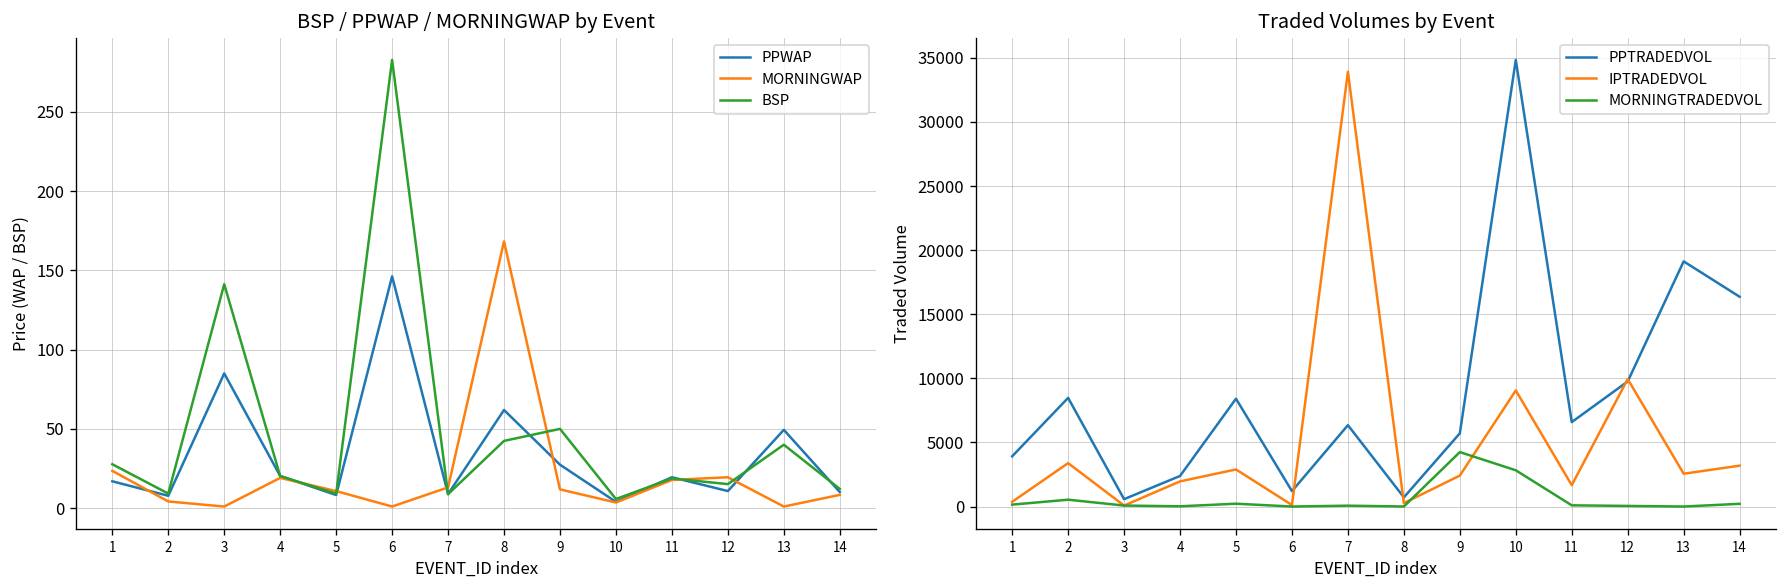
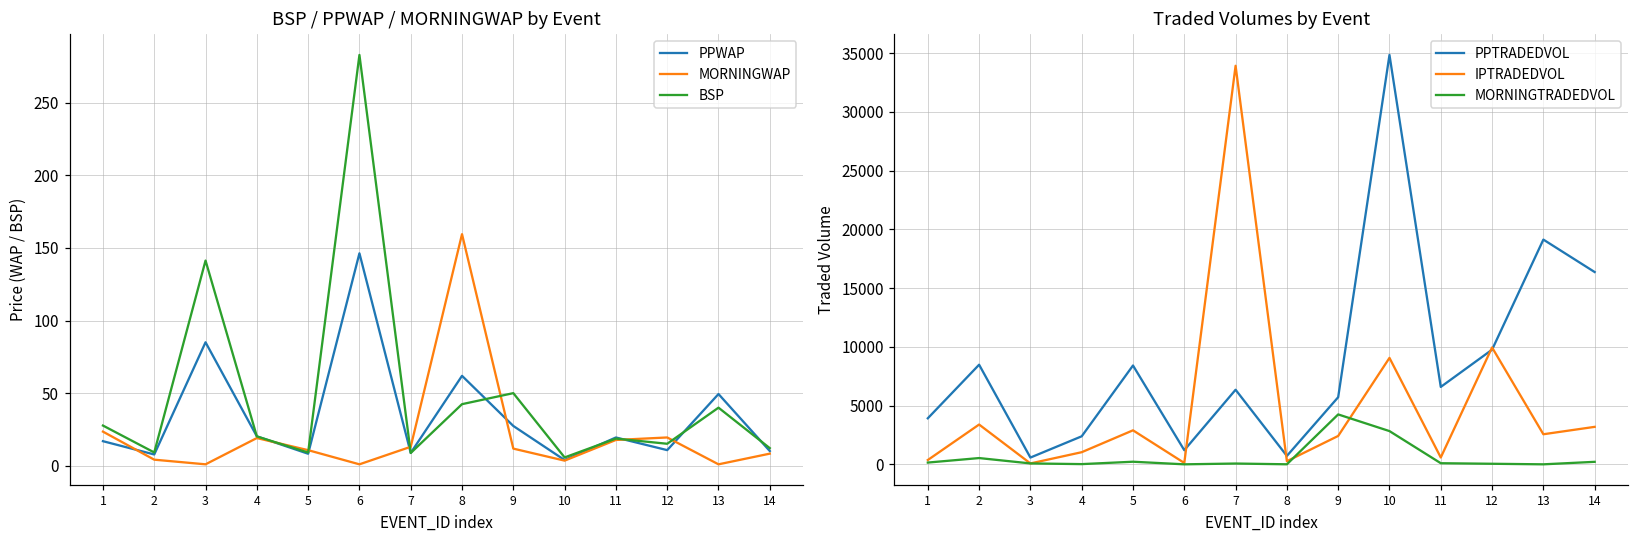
BSP / PPWAP / MORNINGWAP by Event, MORNINGWAP, 8: 168 -> 159
Traded Volumes by Event, IPTRADEDVOL, 4: 2000 -> 1000
Traded Volumes by Event, IPTRADEDVOL, 11: 1700 -> 600
